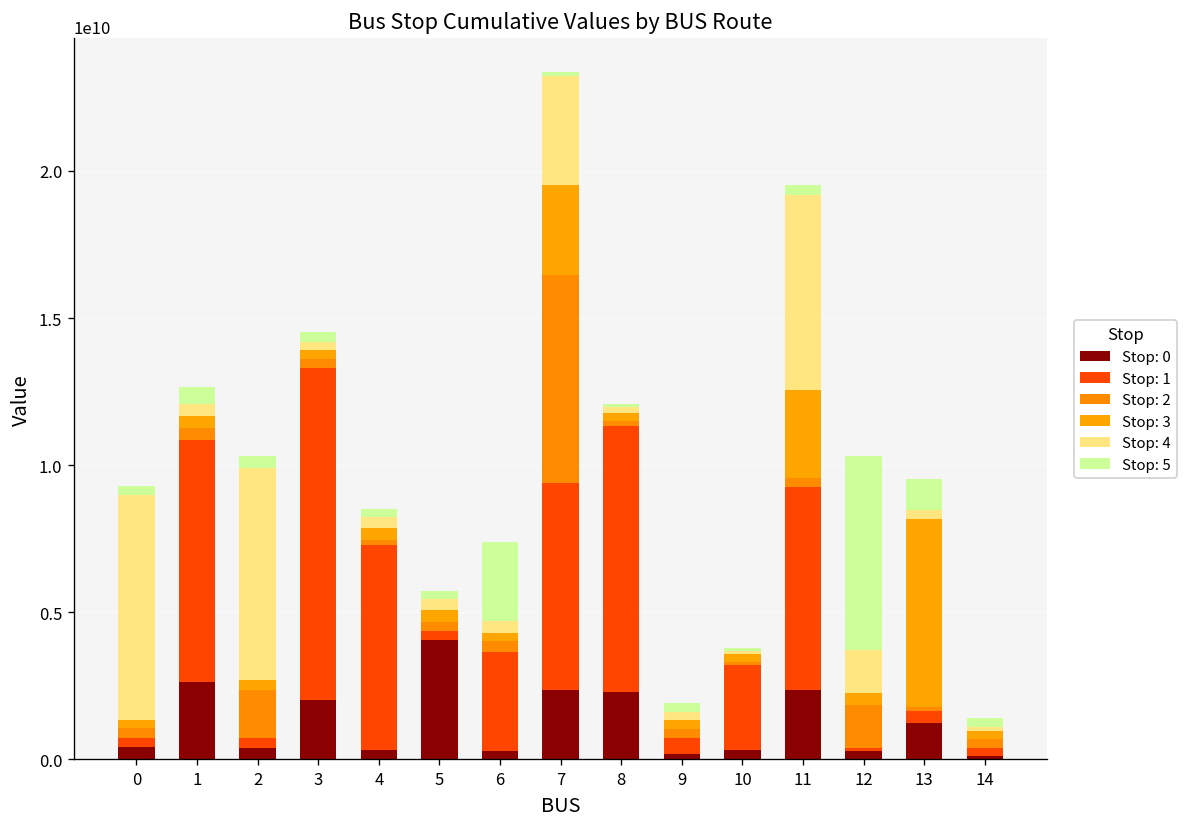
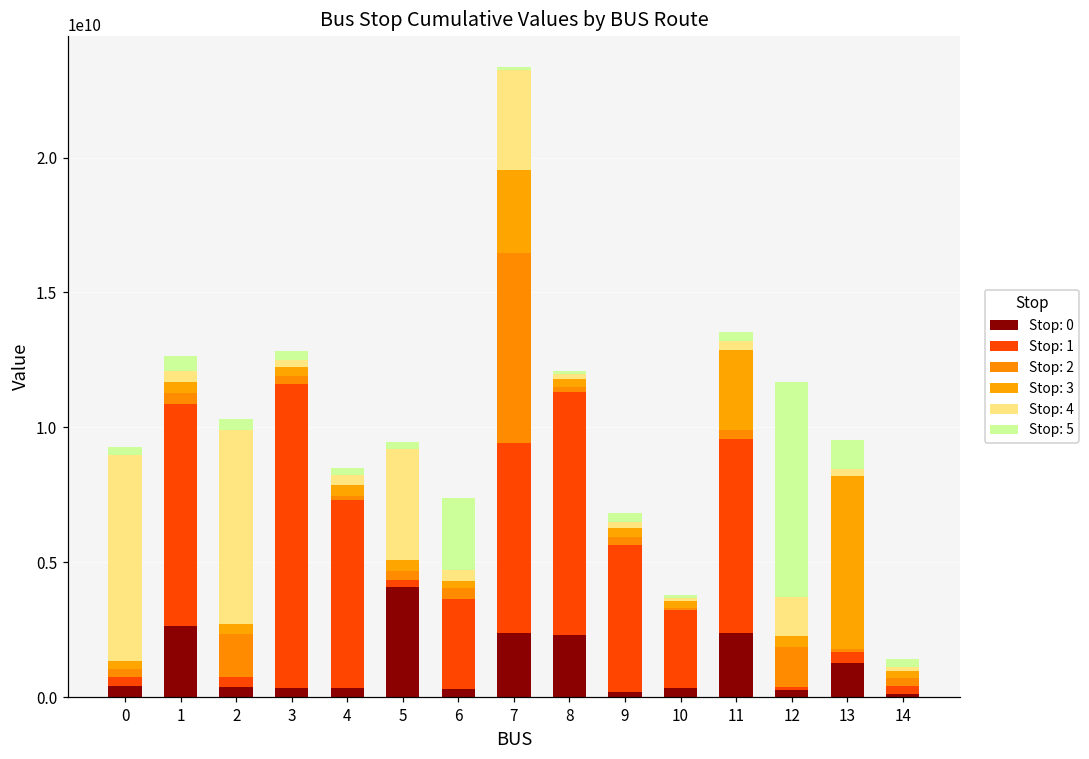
Stop: 0, 3: 2000000000 -> 300000000
Stop: 4, 5: 400000000 -> 4100000000
Stop: 1, 9: 500000000 -> 5400000000
Stop: 1, 11: 6900000000 -> 7200000000
Stop: 4, 11: 6600000000 -> 300000000
Stop: 5, 12: 6600000000 -> 8000000000
